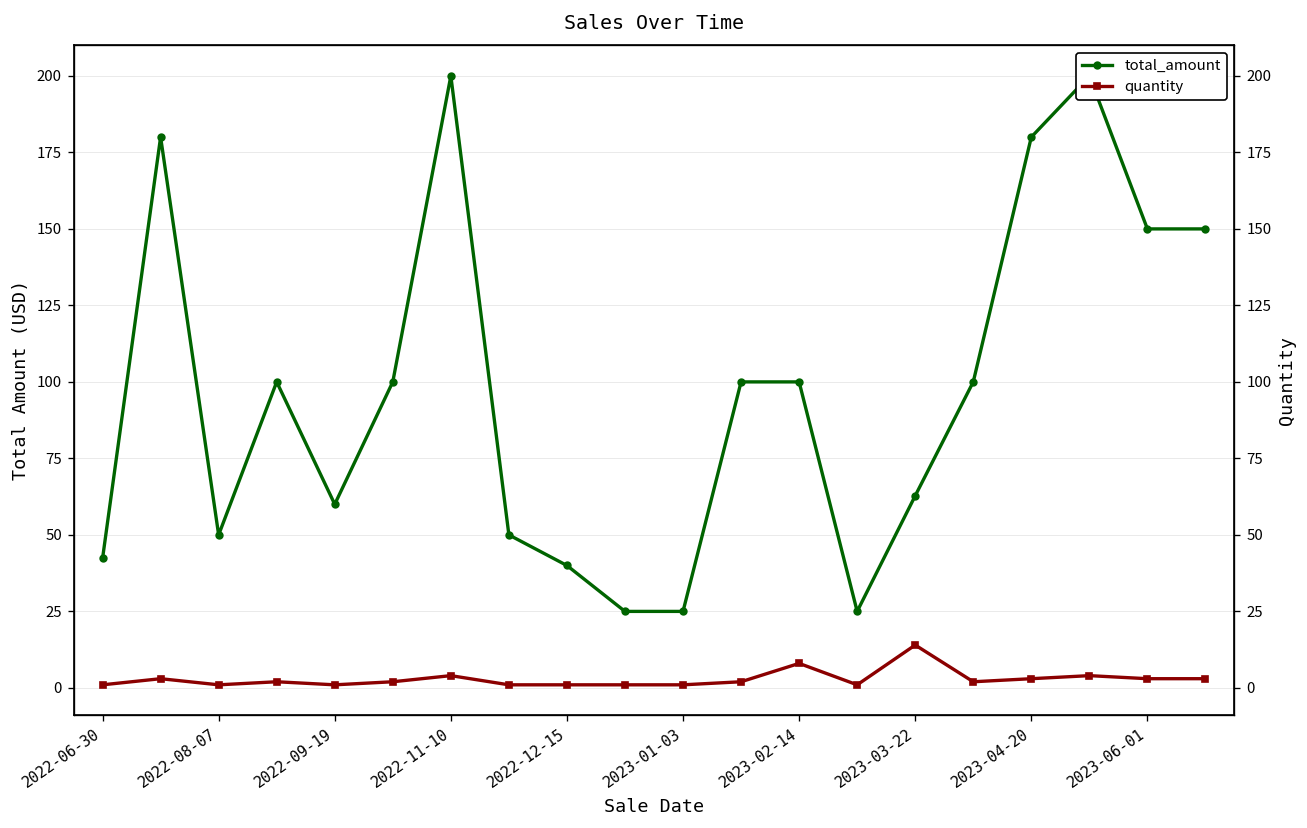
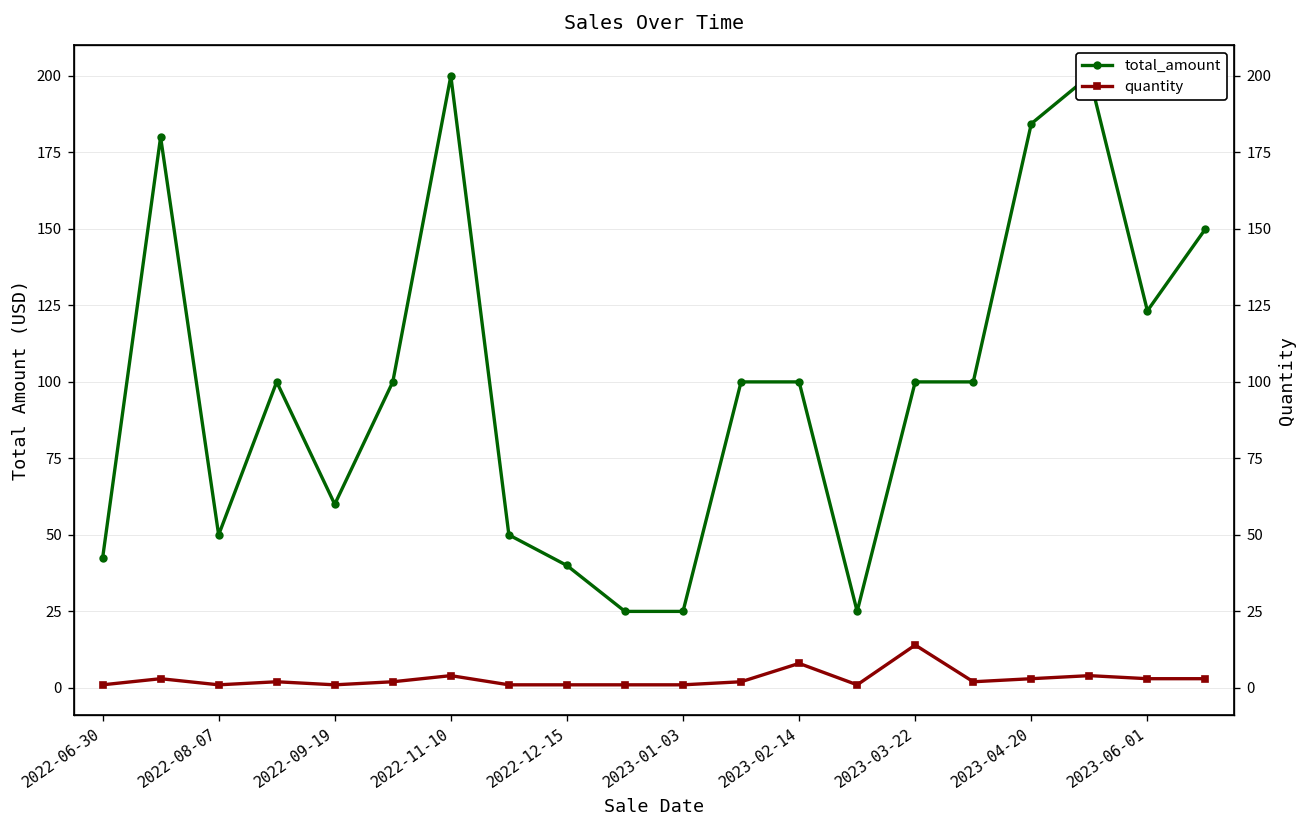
total_amount, 2023-03-22: 63 -> 100
total_amount, 2023-04-20: 180 -> 184
total_amount, 2023-06-01: 150 -> 123
